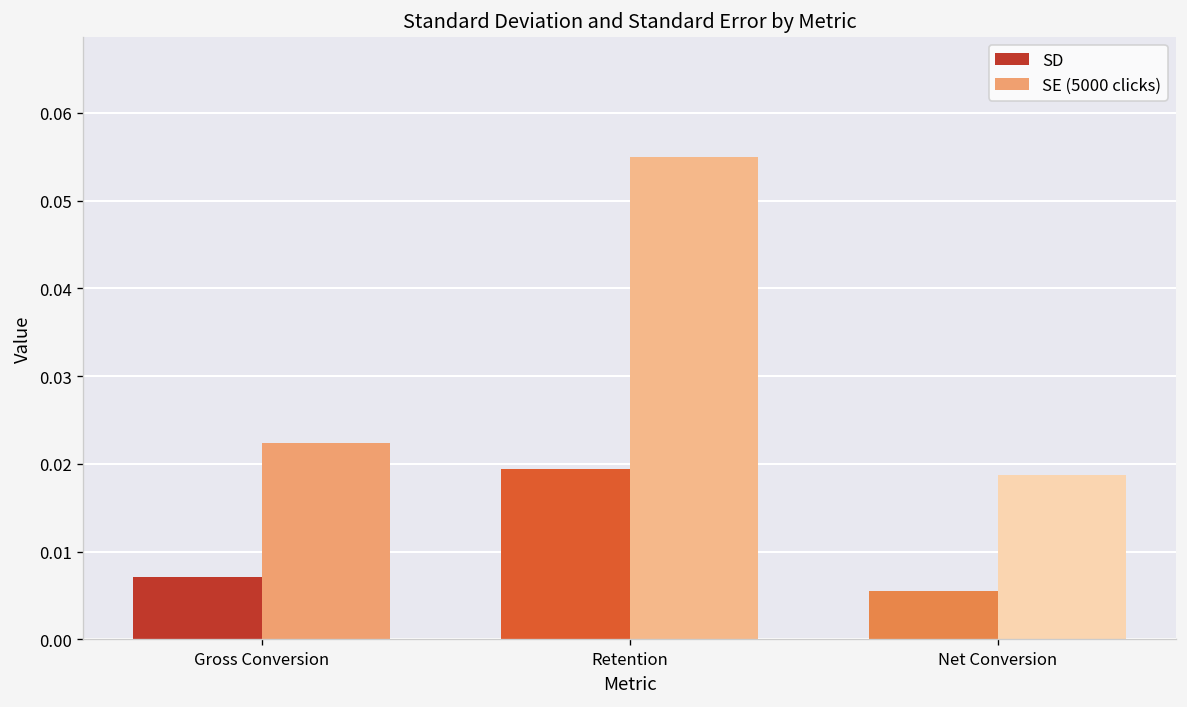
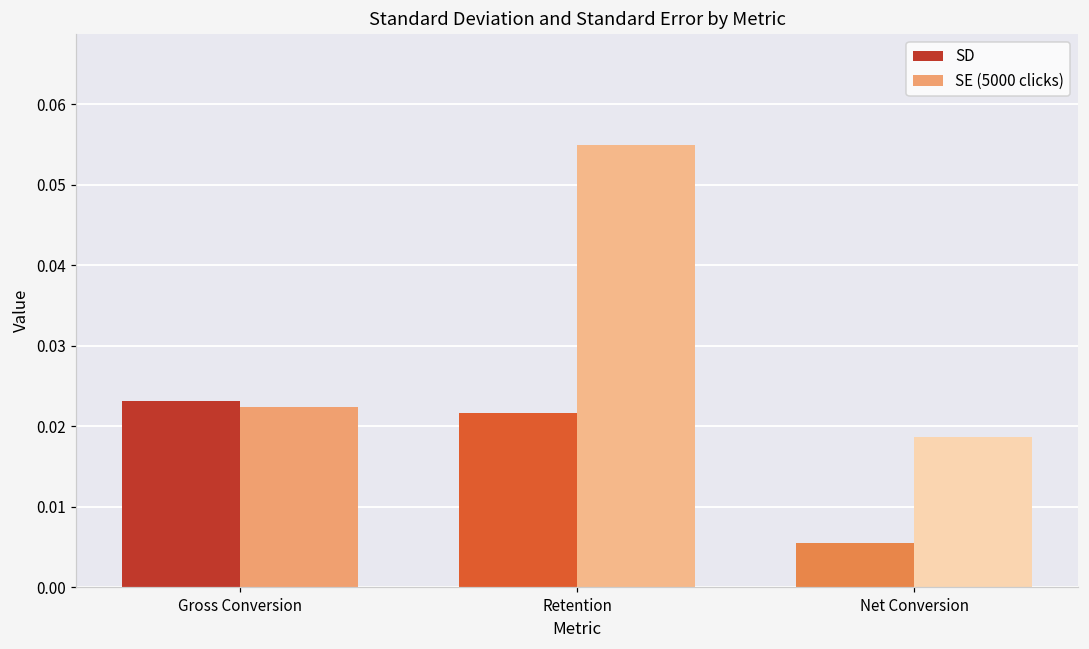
SD, Gross Conversion: 0.007 -> 0.023
SD, Retention: 0.019 -> 0.022
